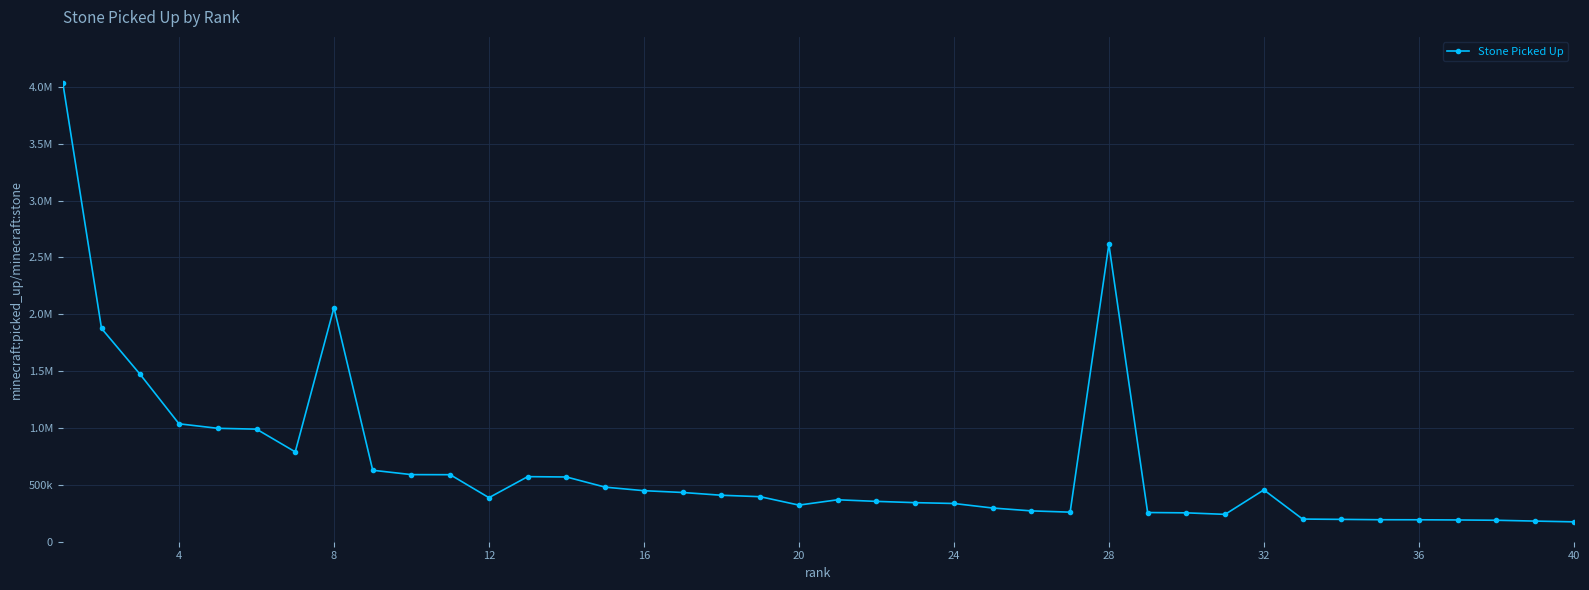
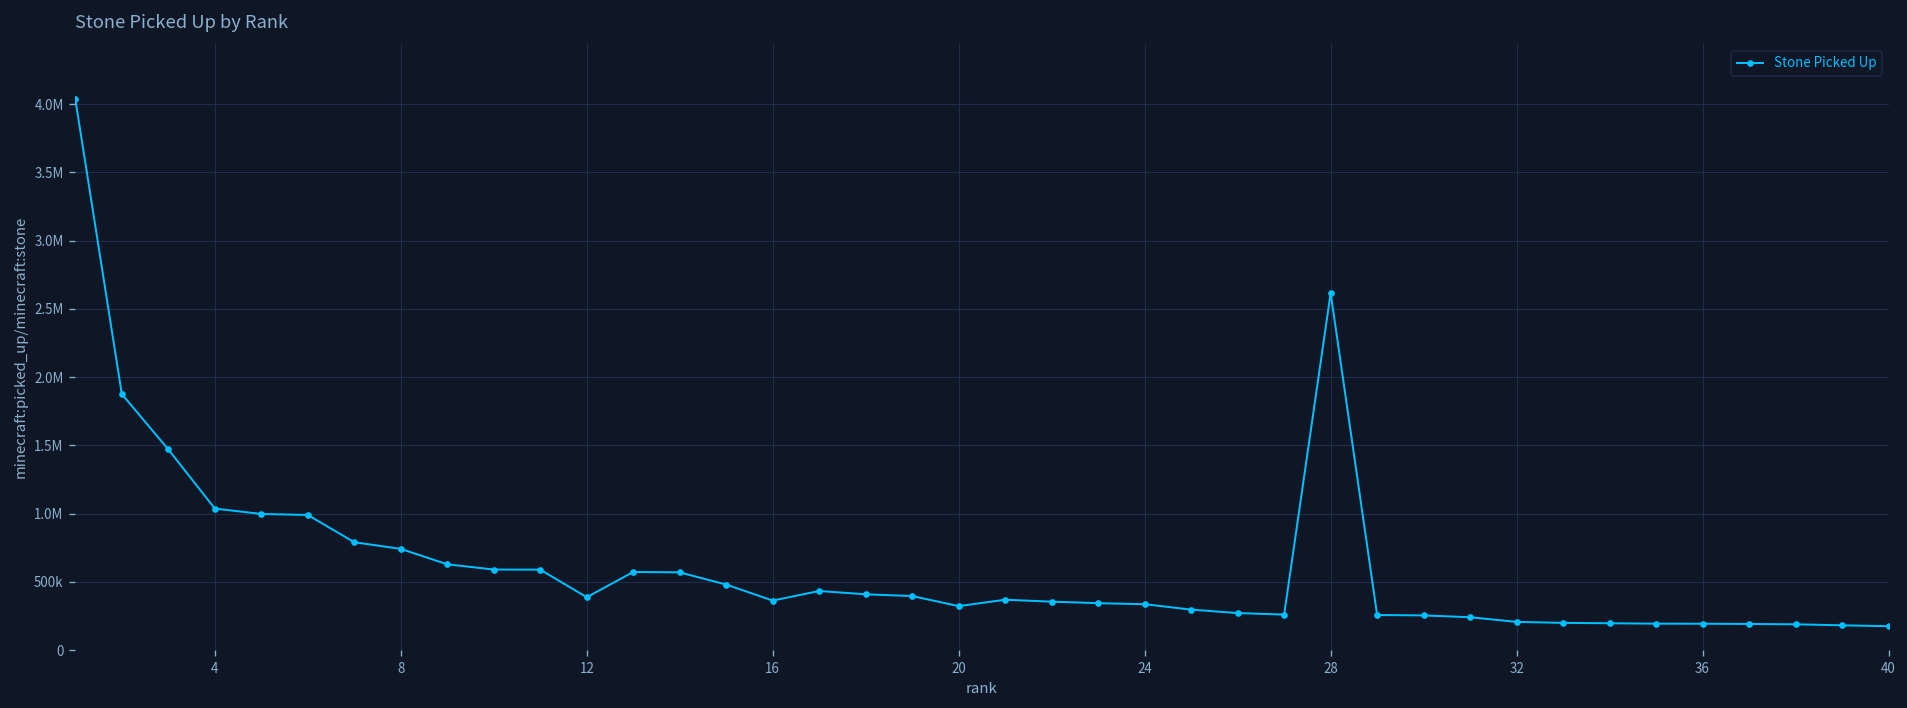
8: 2060000 -> 740000
16: 450000 -> 360000
32: 460000 -> 210000
